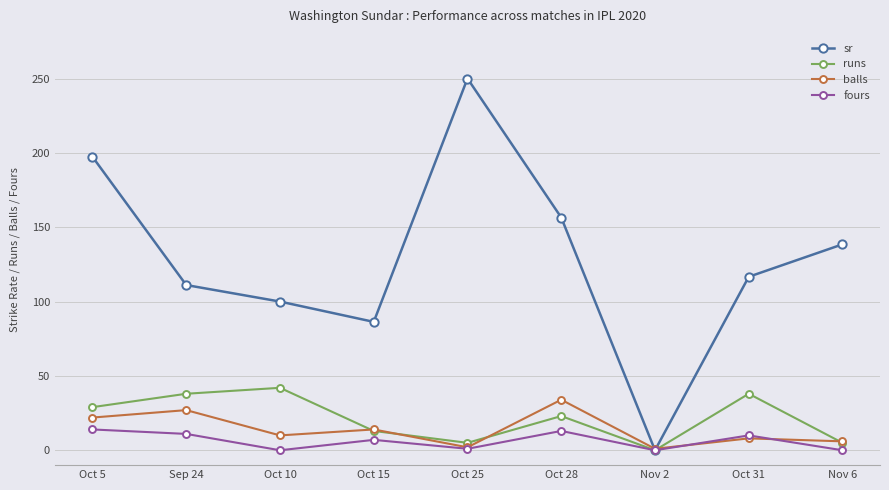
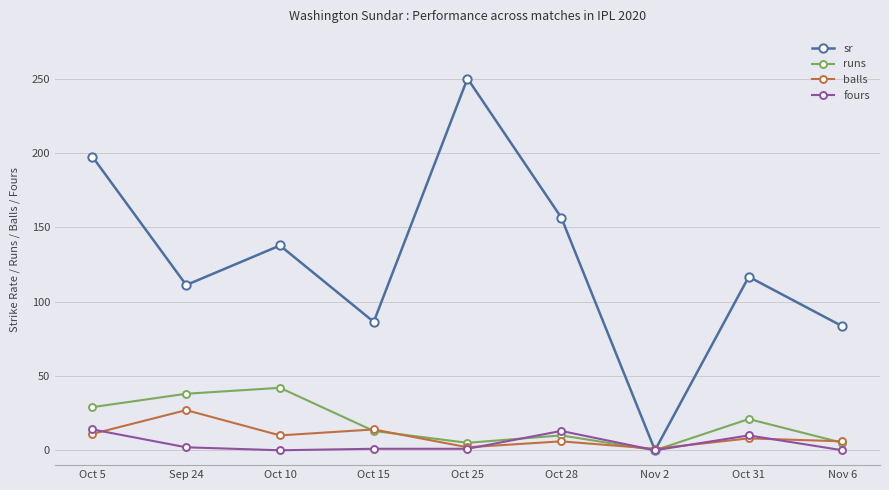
balls, Oct 5: 22 -> 11
fours, Sep 24: 11 -> 2
sr, Oct 10: 100 -> 138
fours, Oct 15: 7 -> 1
runs, Oct 28: 23 -> 10
balls, Oct 28: 34 -> 6
runs, Oct 31: 38 -> 21
sr, Nov 6: 138 -> 83
